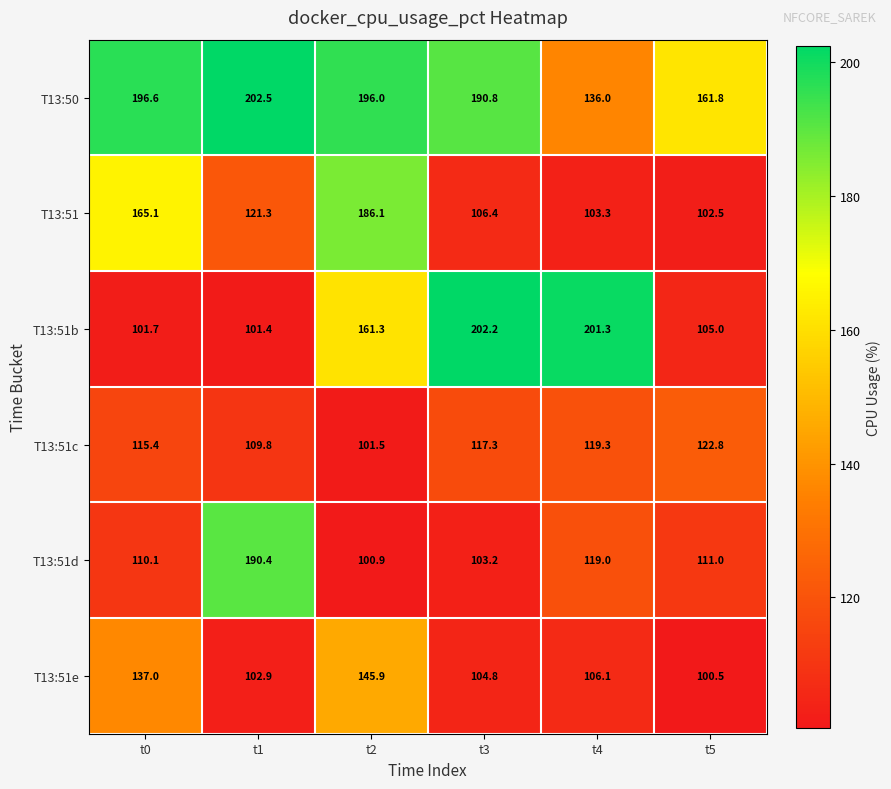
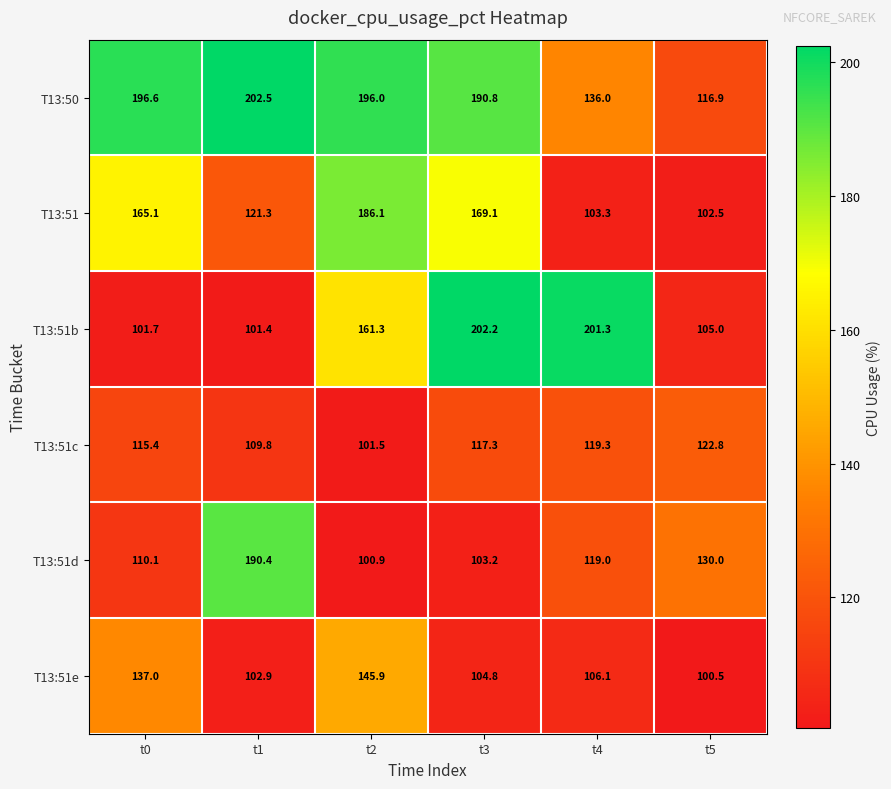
T13:50, t5: 161.8 -> 116.9
T13:51, t3: 106.4 -> 169.1
T13:51d, t5: 111.0 -> 130.0
